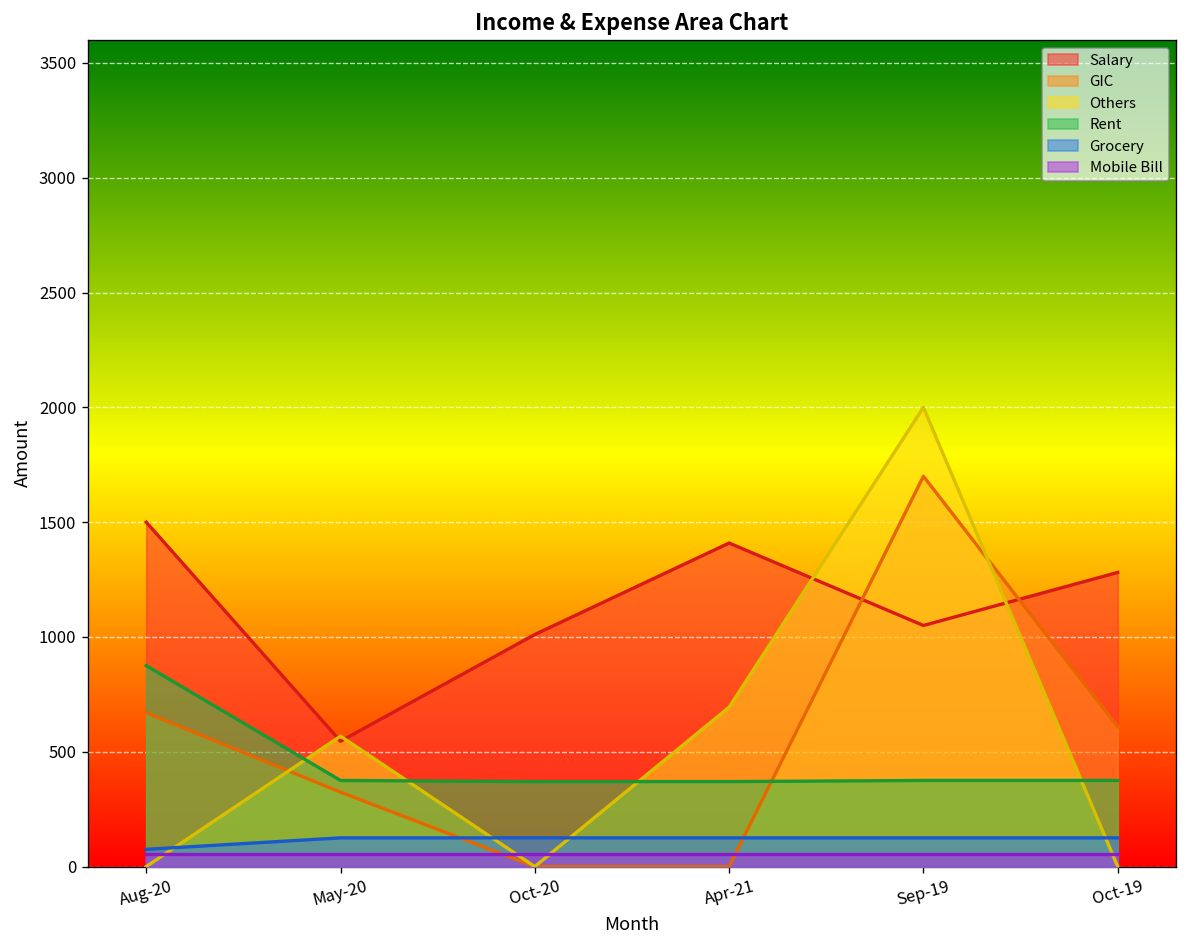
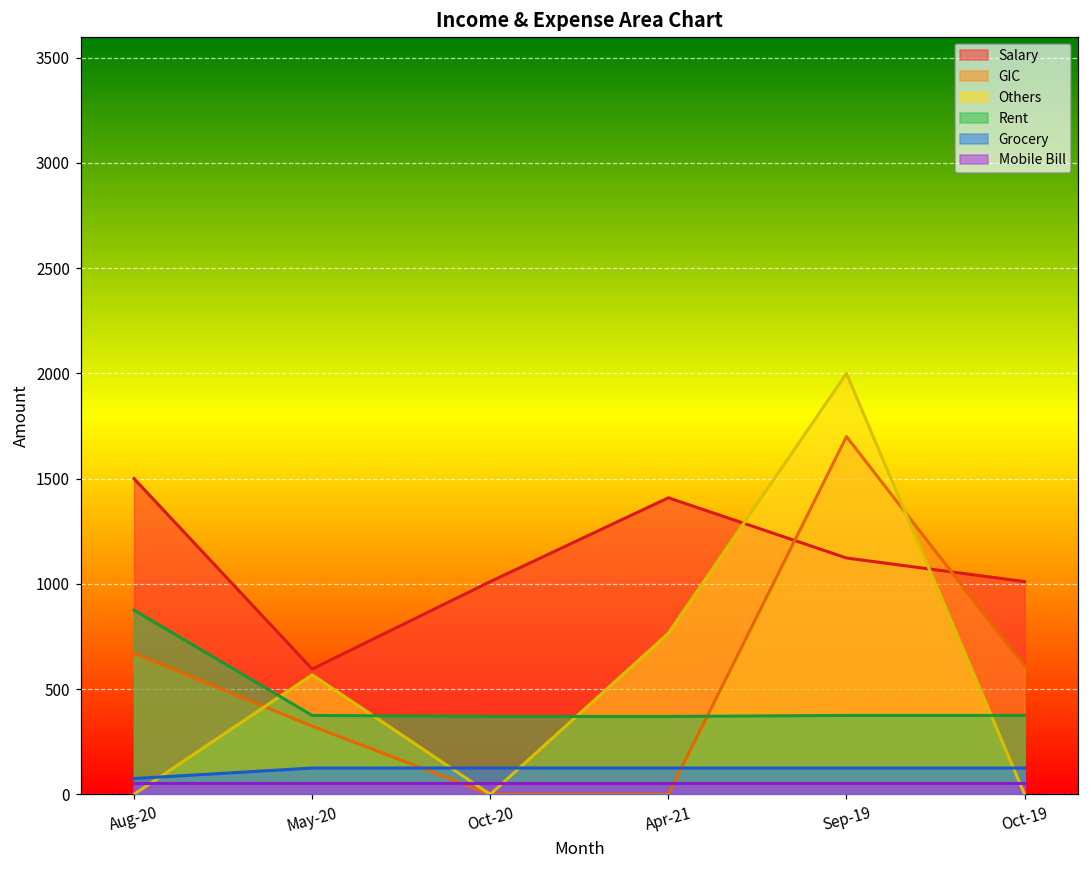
Salary, May-20: 550 -> 600
Others, Apr-21: 690 -> 770
Salary, Sep-19: 1050 -> 1120
Salary, Oct-19: 1280 -> 1010
